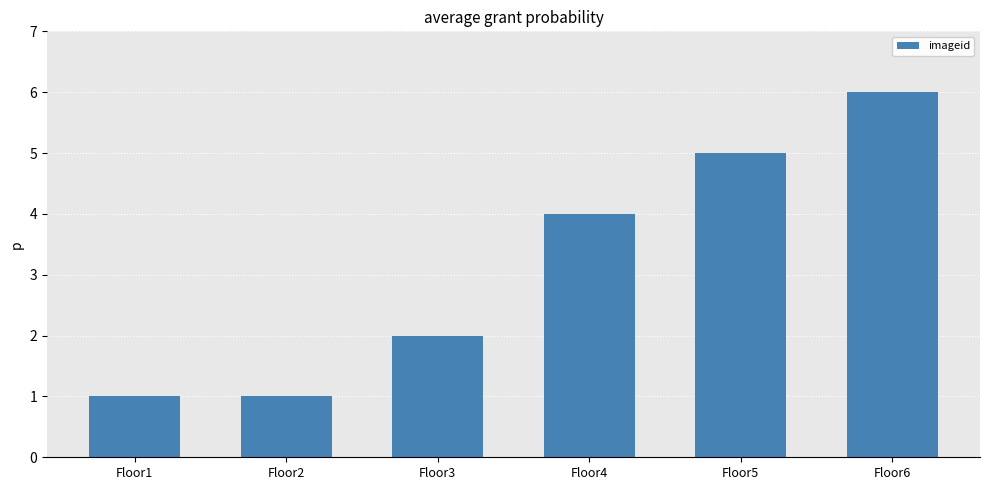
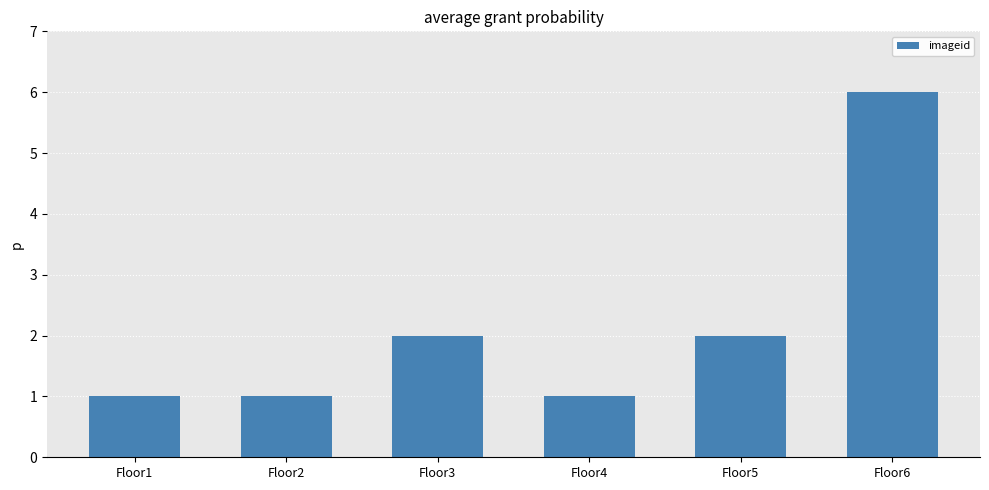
Floor4: 4 -> 1
Floor5: 5 -> 2
